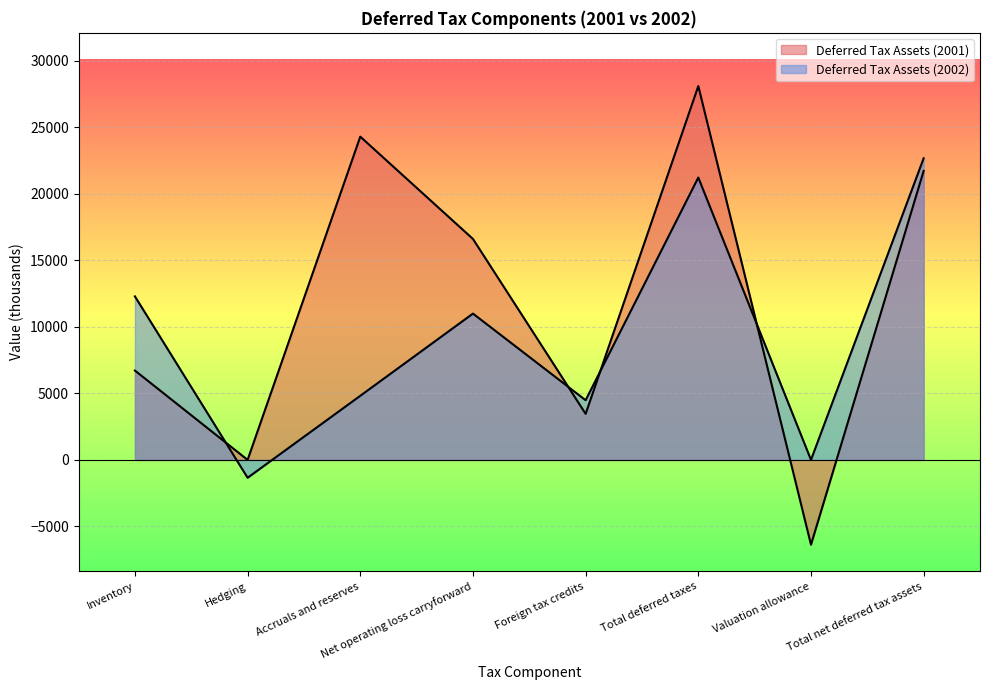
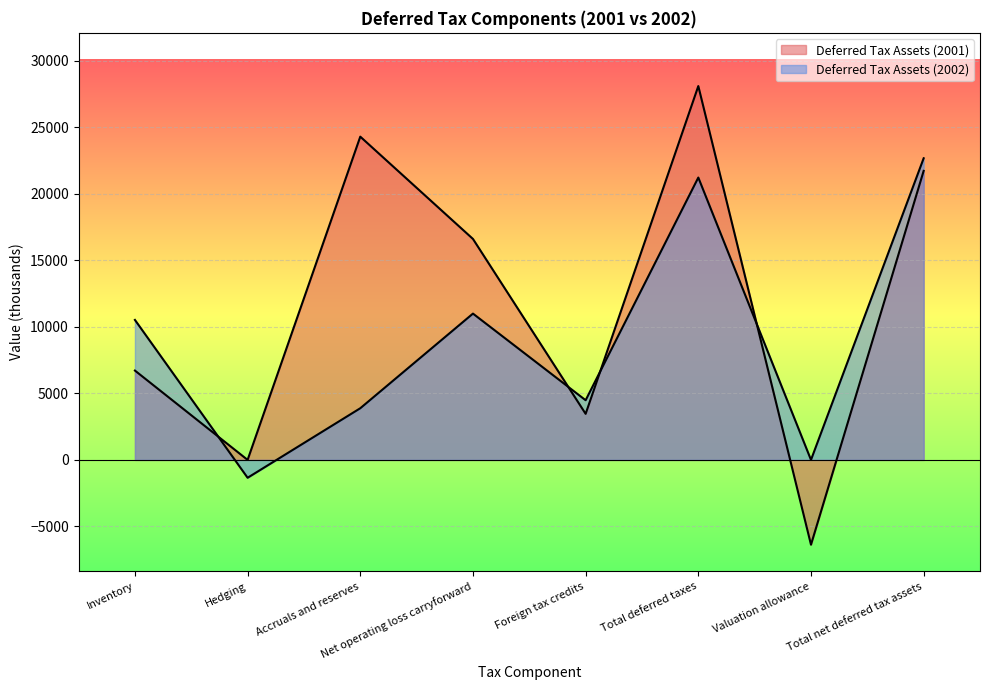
Deferred Tax Assets (2002), Inventory: 12300 -> 10500
Deferred Tax Assets (2002), Accruals and reserves: 4800 -> 3900
